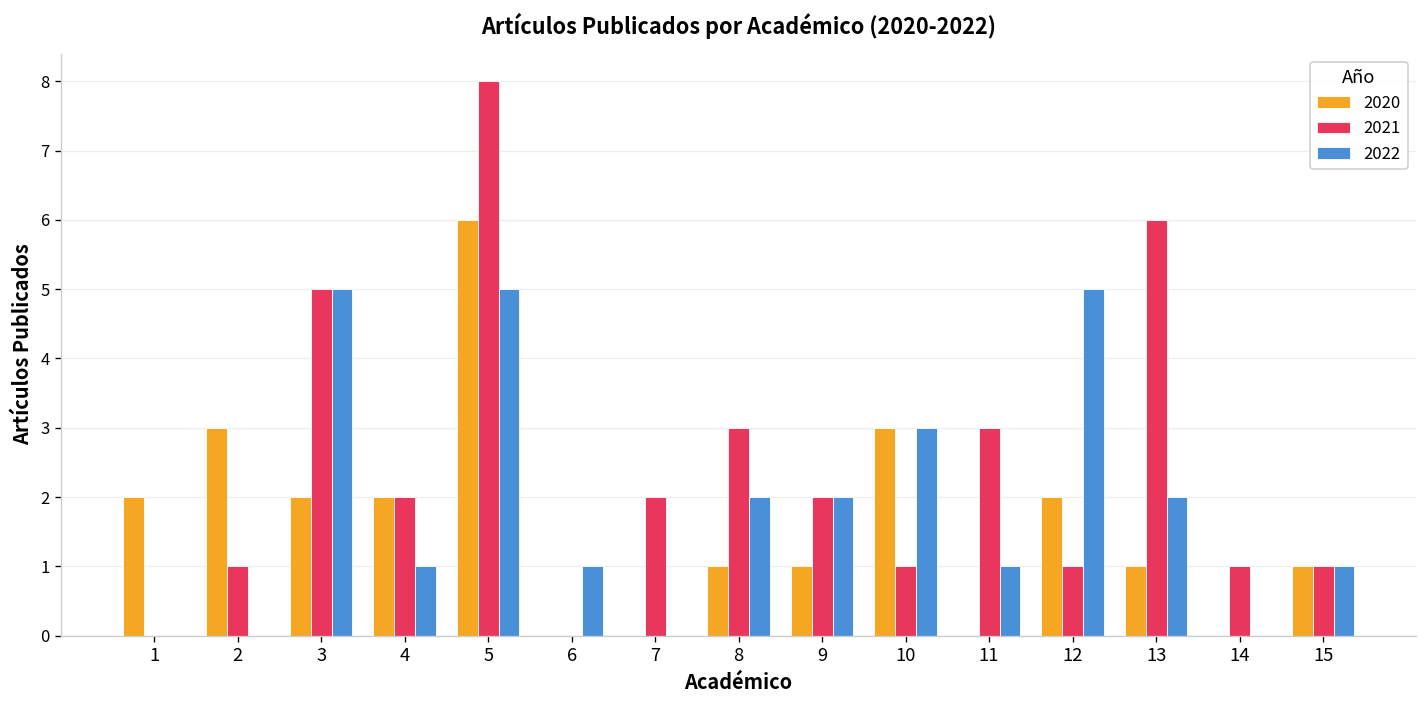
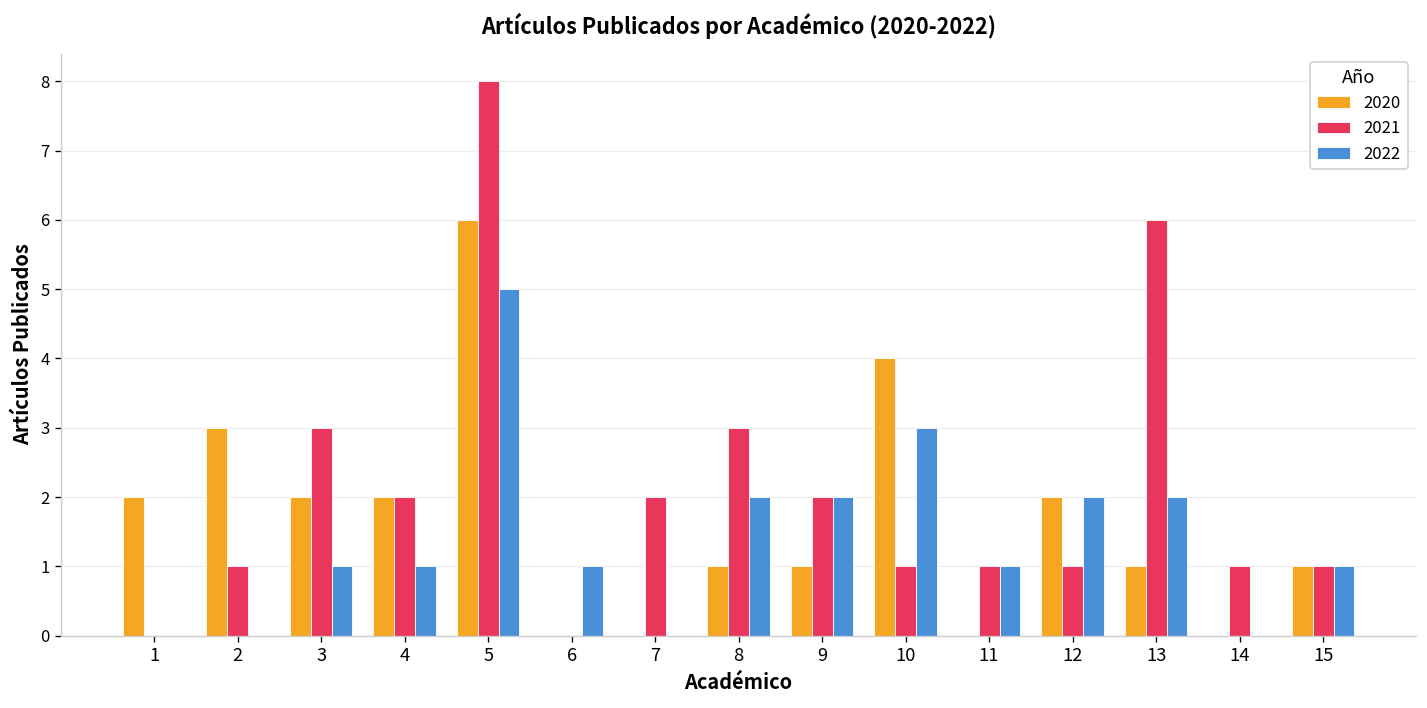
2021, 3: 5 -> 3
2022, 3: 5 -> 1
2020, 10: 3 -> 4
2021, 11: 3 -> 1
2022, 12: 5 -> 2
